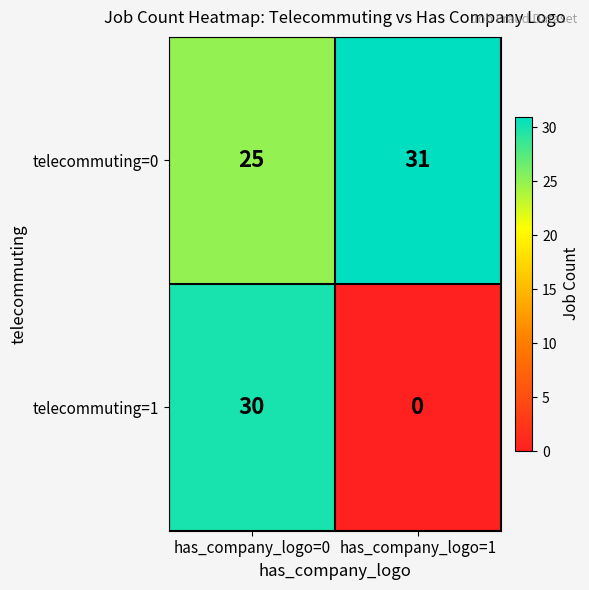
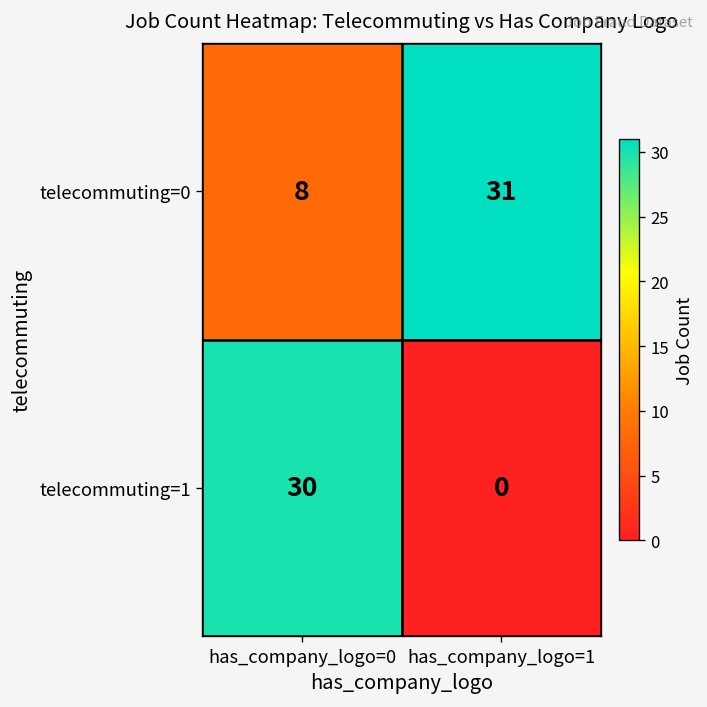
telecommuting=0, has_company_logo=0: 25 -> 8
